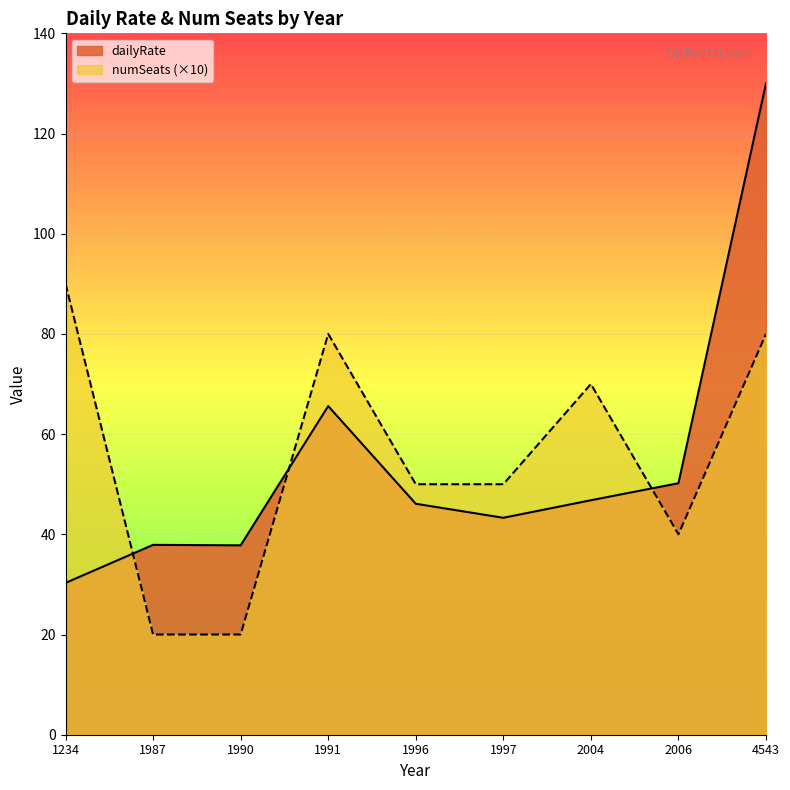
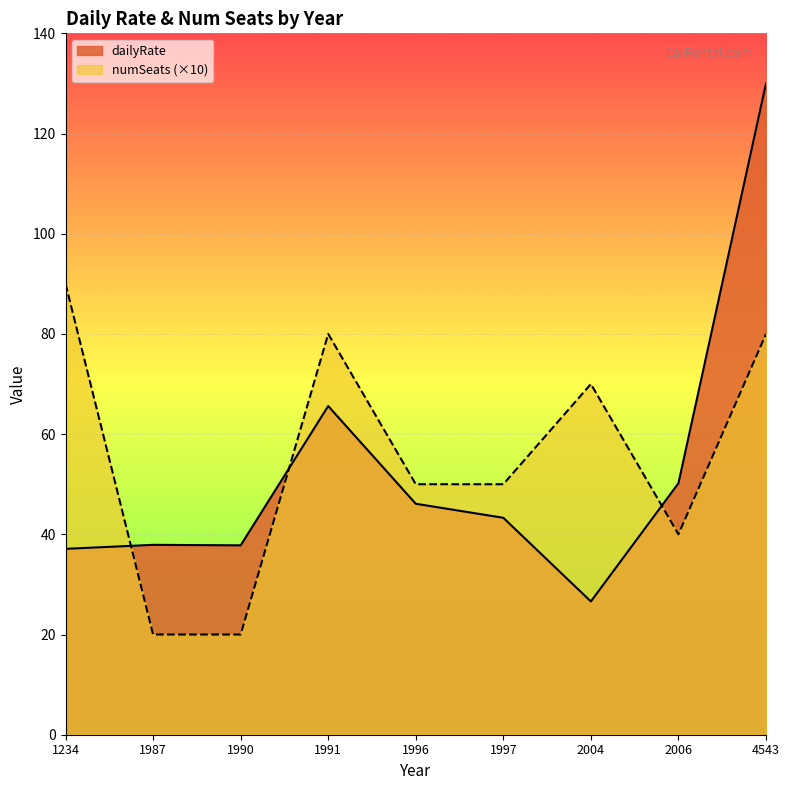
dailyRate, 1234: 30 -> 37
dailyRate, 2004: 47 -> 27
